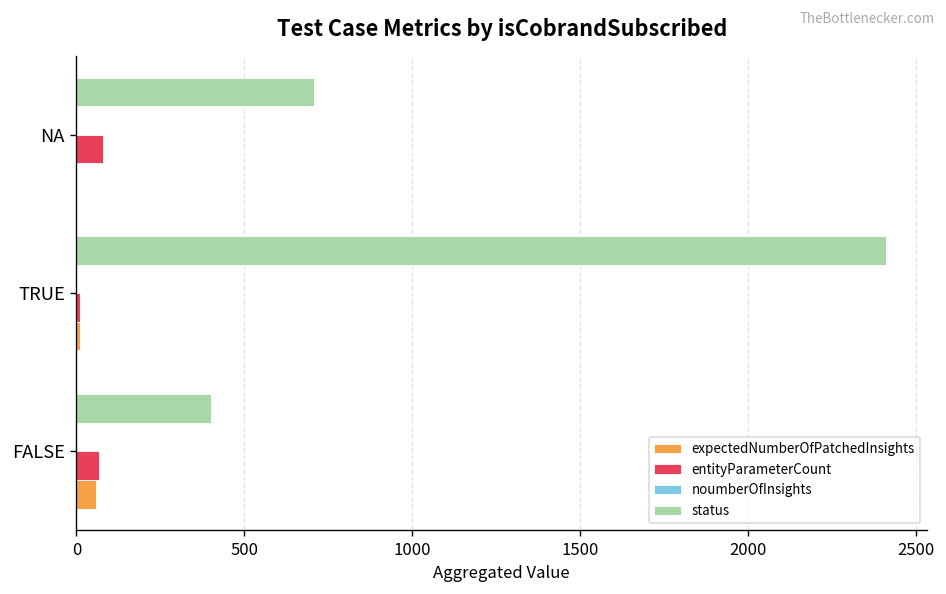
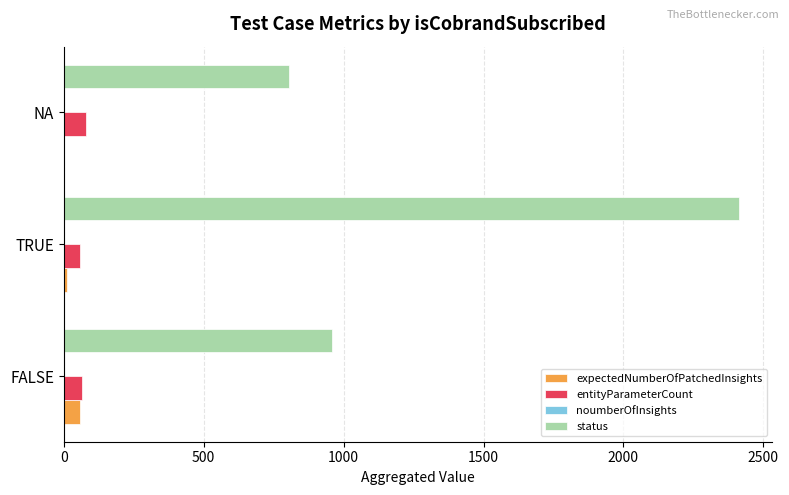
status, NA: 710 -> 800
entityParameterCount, TRUE: 10 -> 60
status, FALSE: 400 -> 960
